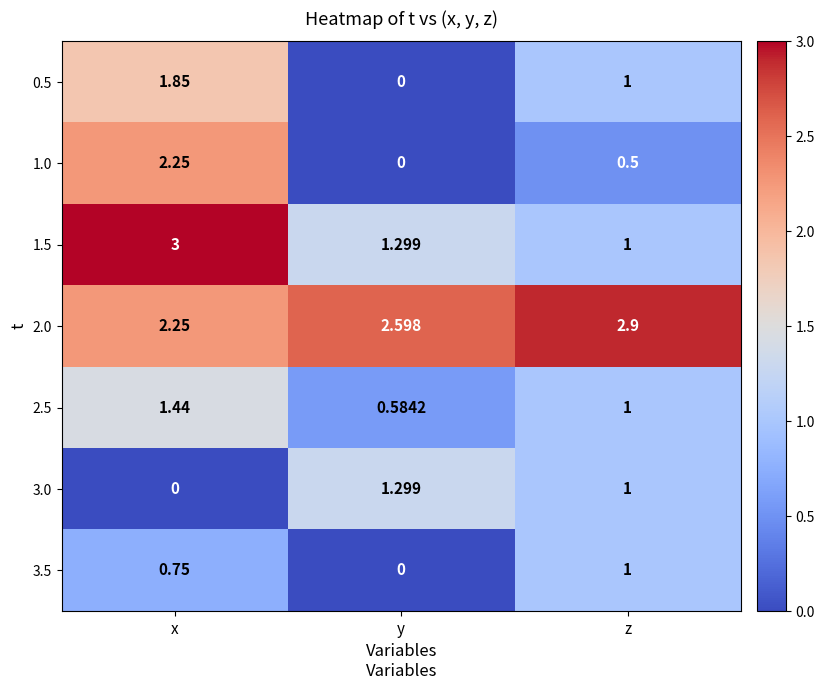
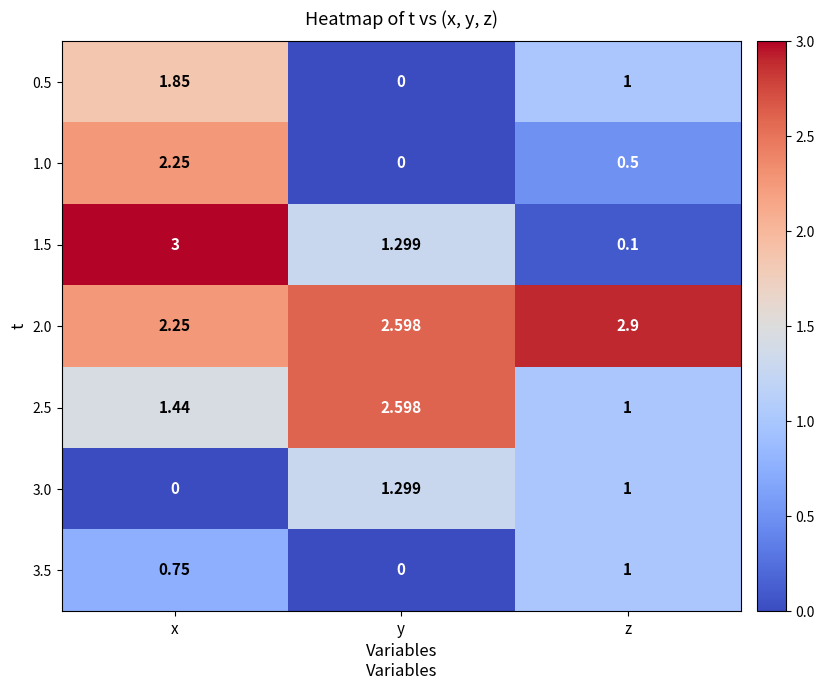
1.5, z: 1 -> 0.1
2.5, y: 0.5842 -> 2.598
